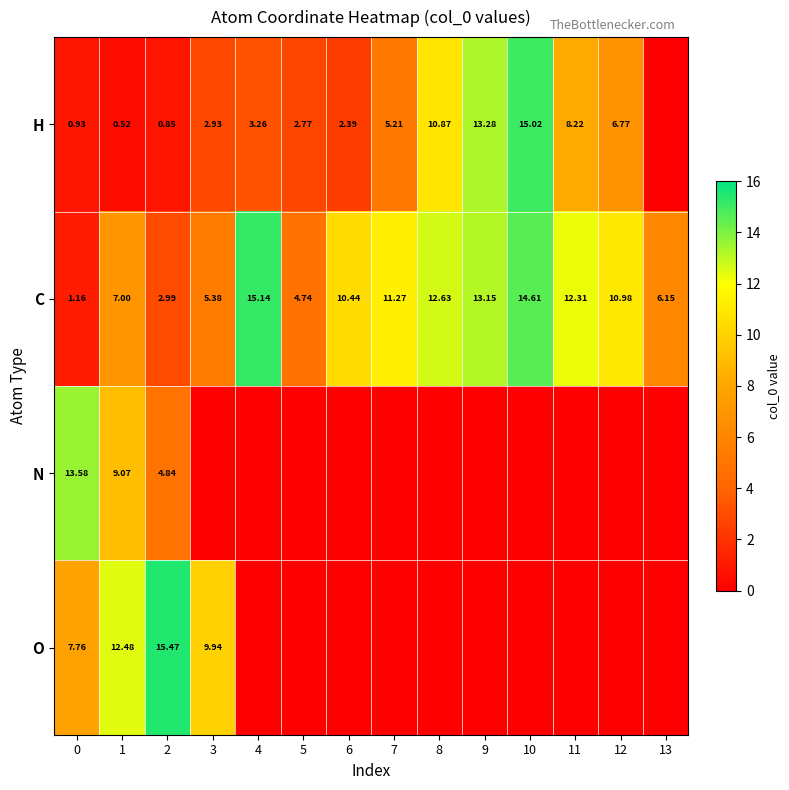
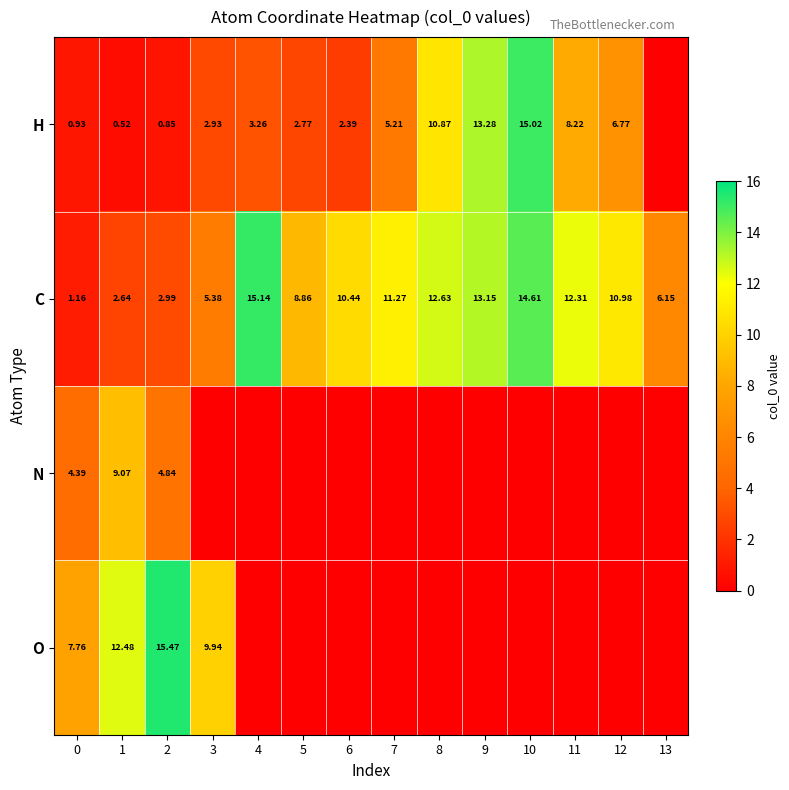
C, 1: 7.00 -> 2.64
C, 5: 4.74 -> 8.86
N, 0: 13.58 -> 4.39
